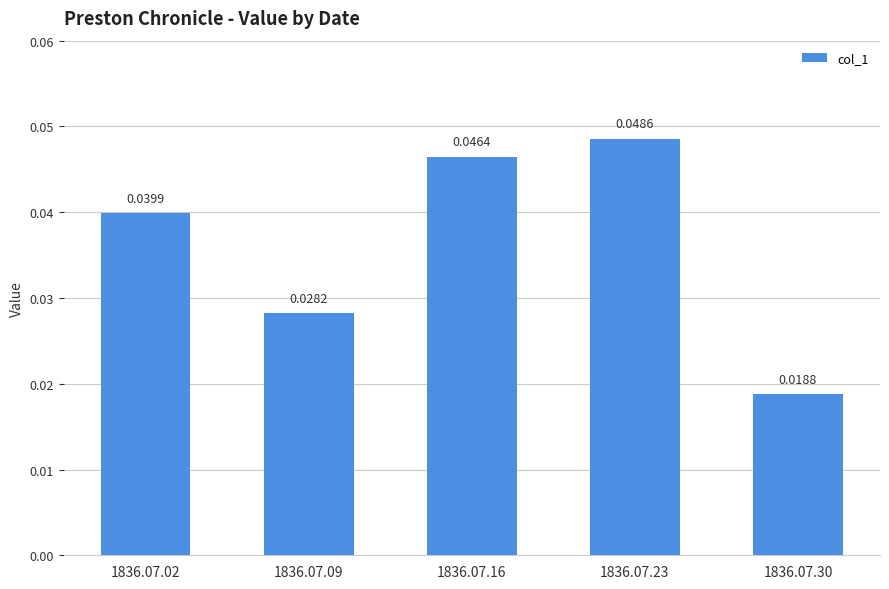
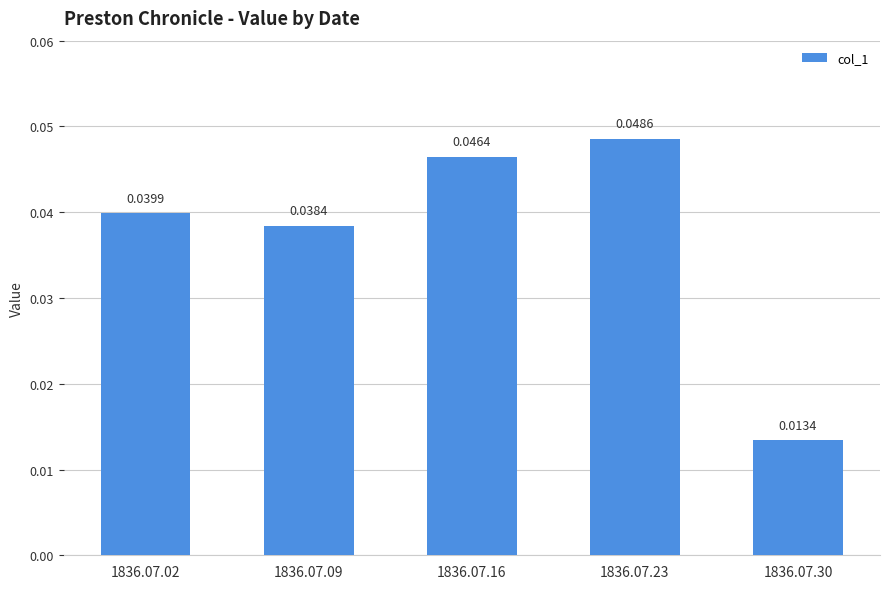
1836.07.09: 0.0282 -> 0.0384
1836.07.30: 0.0188 -> 0.0134
